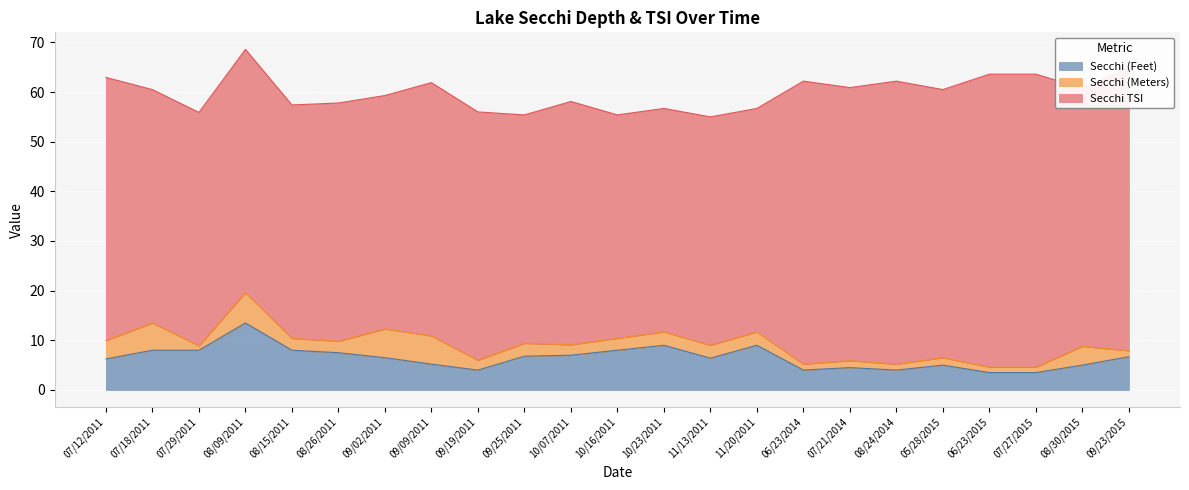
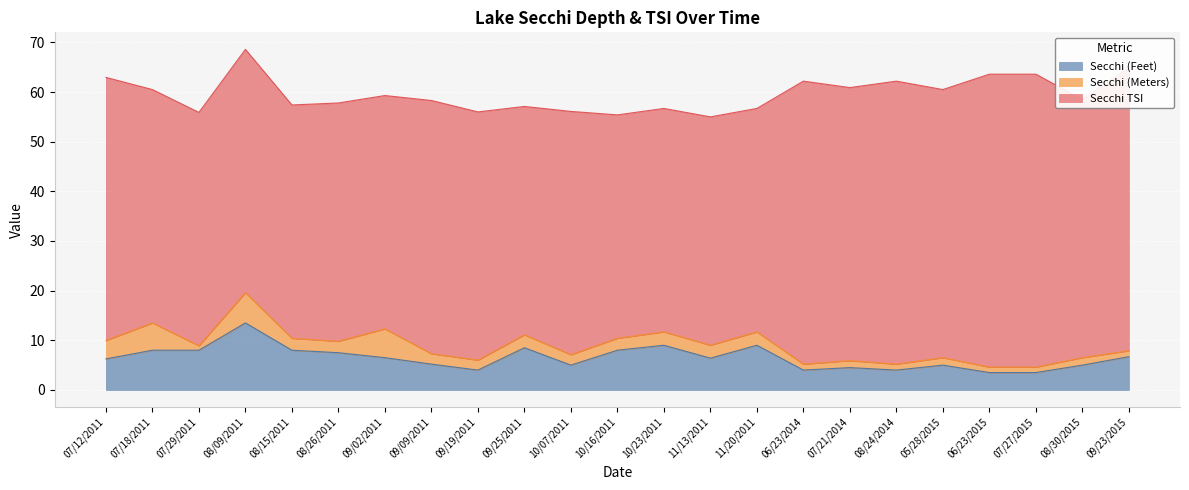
Secchi (Meters), 09/09/2011: 6 -> 2
Secchi (Feet), 09/25/2011: 7 -> 9
Secchi (Feet), 10/07/2011: 7 -> 5
Secchi (Meters), 08/30/2015: 4 -> 2
